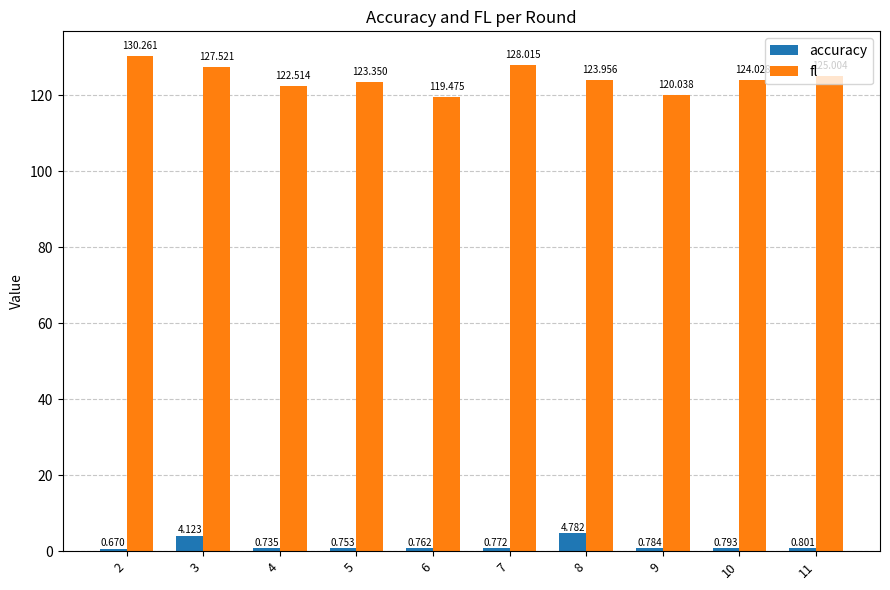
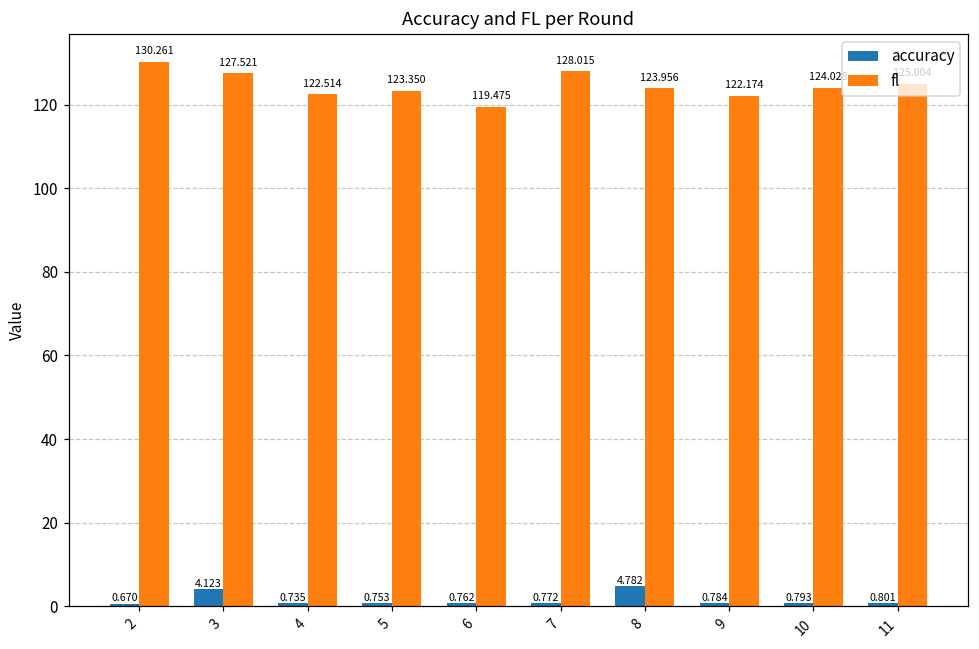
fl, 9: 120.038 -> 122.174
